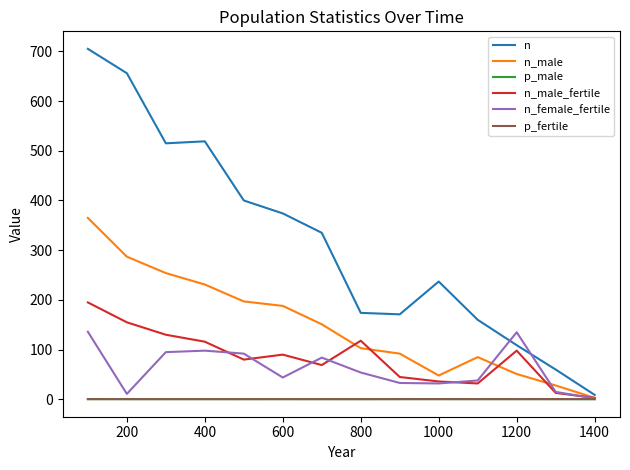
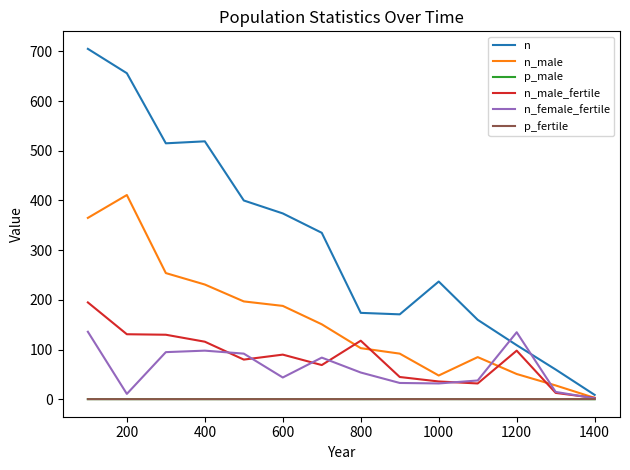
n_male, 200: 290 -> 410
n_male_fertile, 200: 160 -> 130
